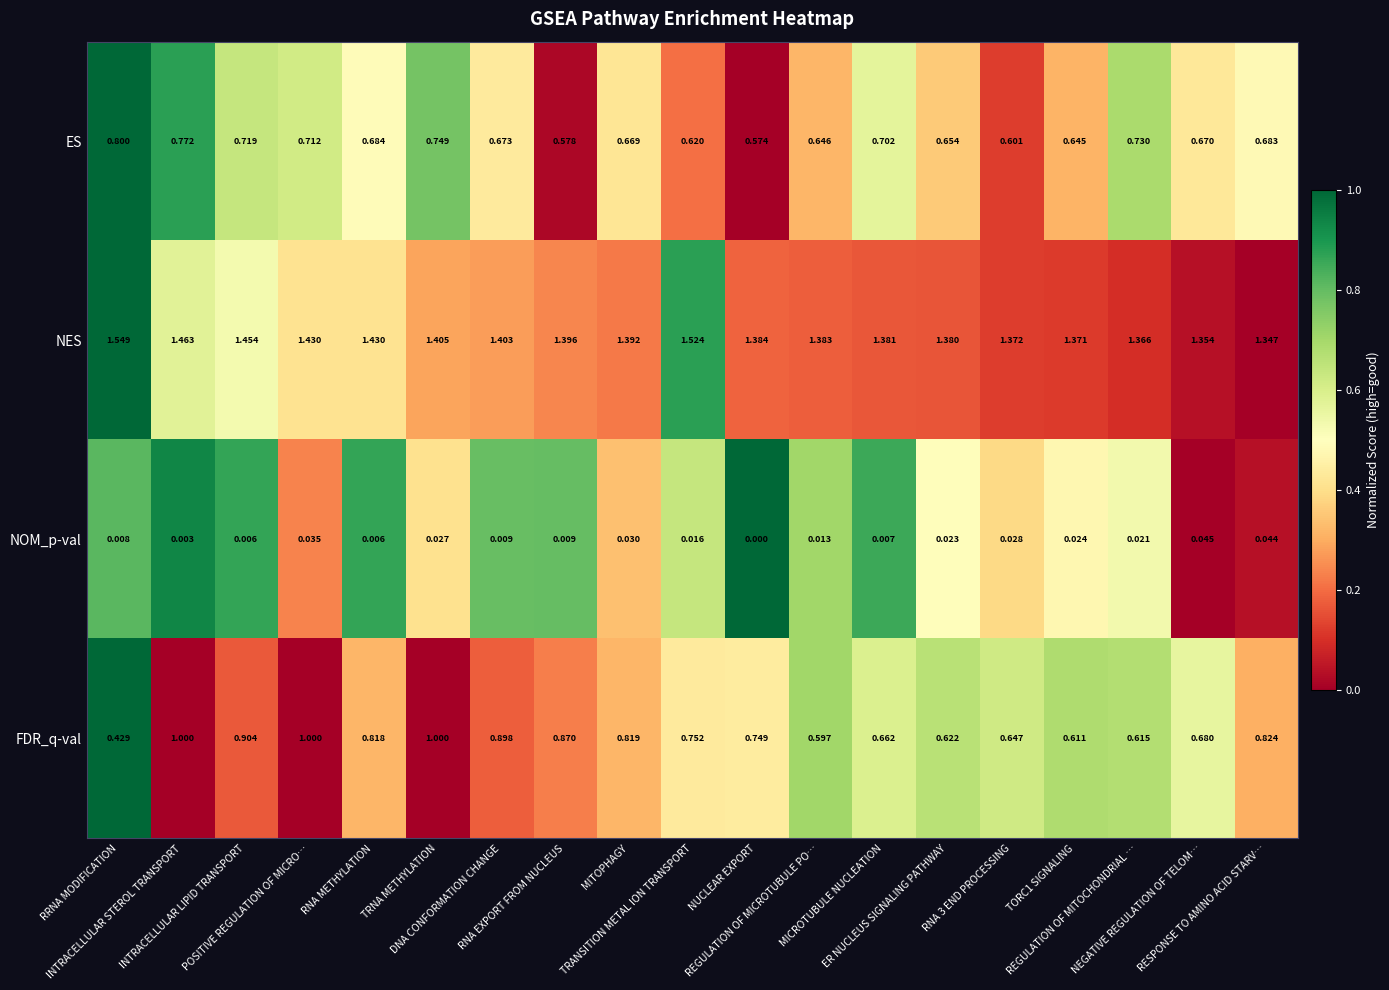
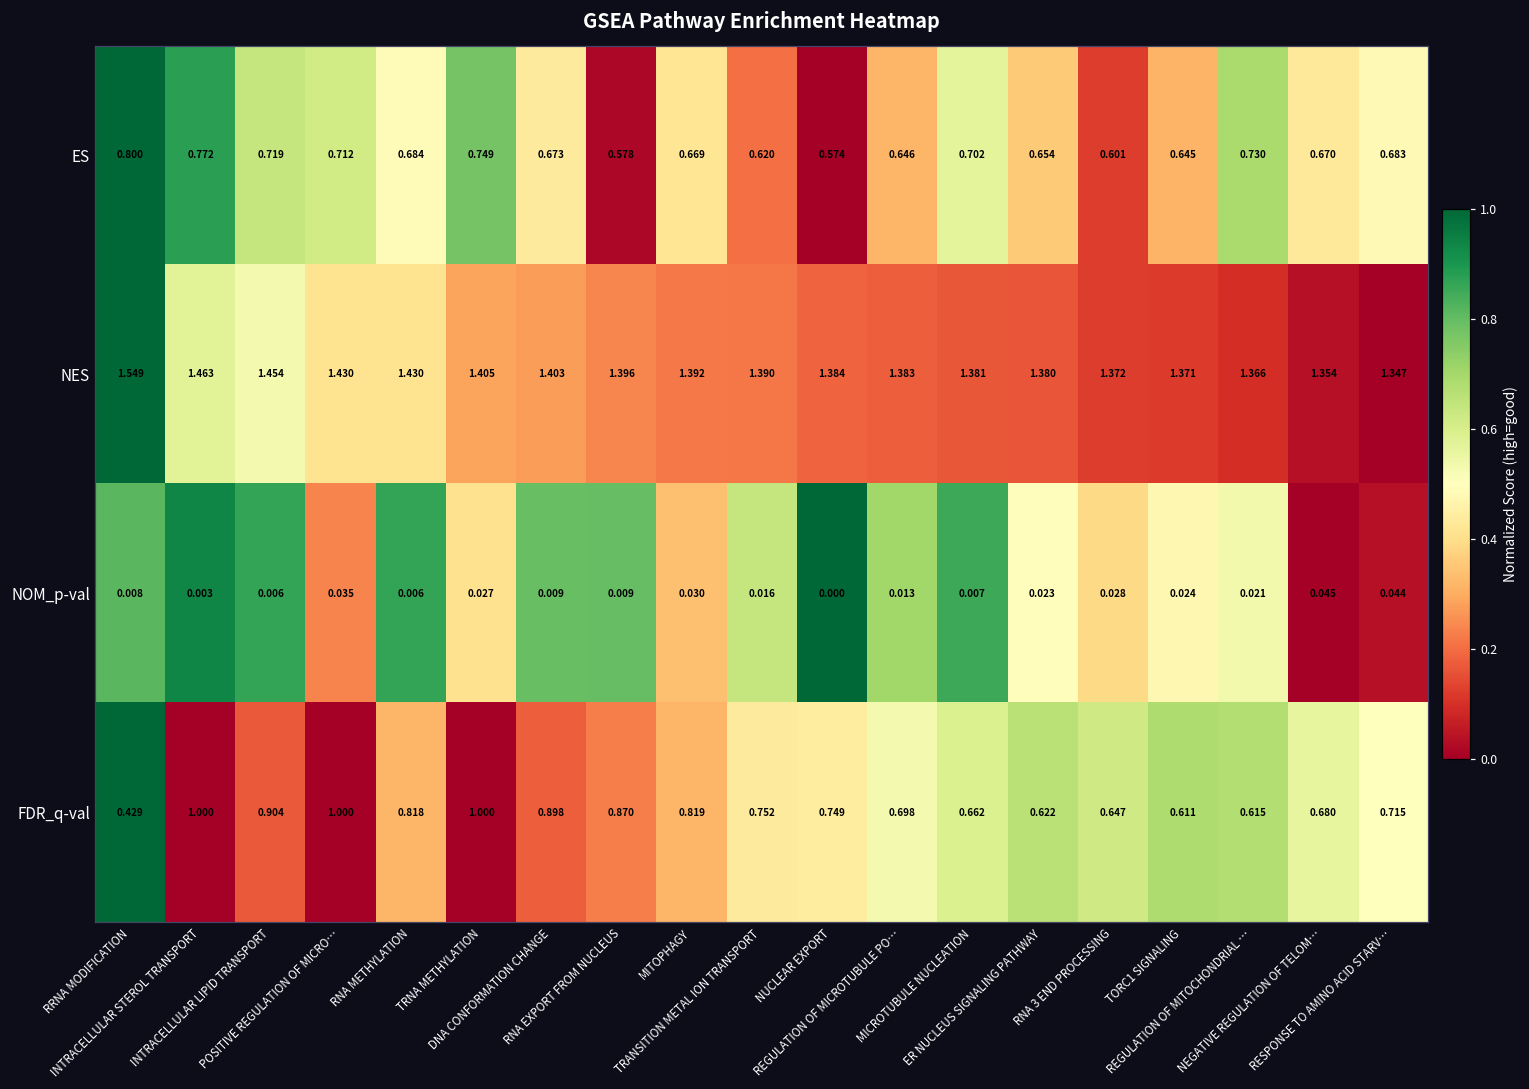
NES, TRANSITION METAL ION TRANSPORT: 1.524 -> 1.390
FDR_q-val, REGULATION OF MICROTUBULE PO…: 0.597 -> 0.698
FDR_q-val, RESPONSE TO AMINO ACID STARV…: 0.824 -> 0.715
